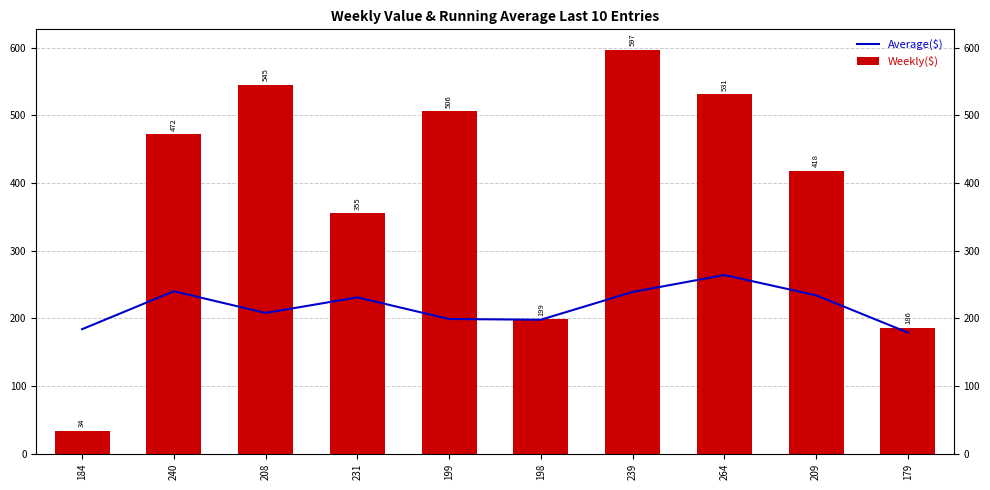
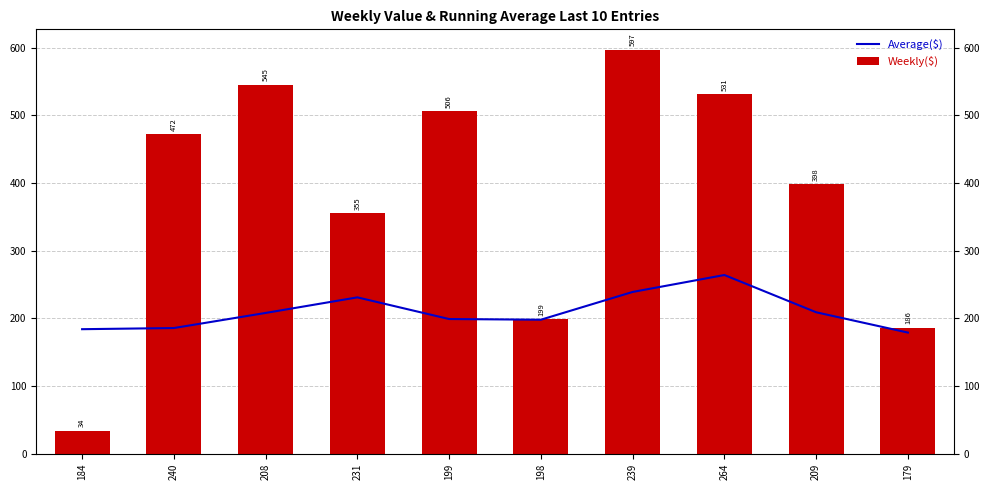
Average($), 240: 240 -> 190
Average($), 209: 230 -> 210
Weekly($), 209: 418 -> 398
